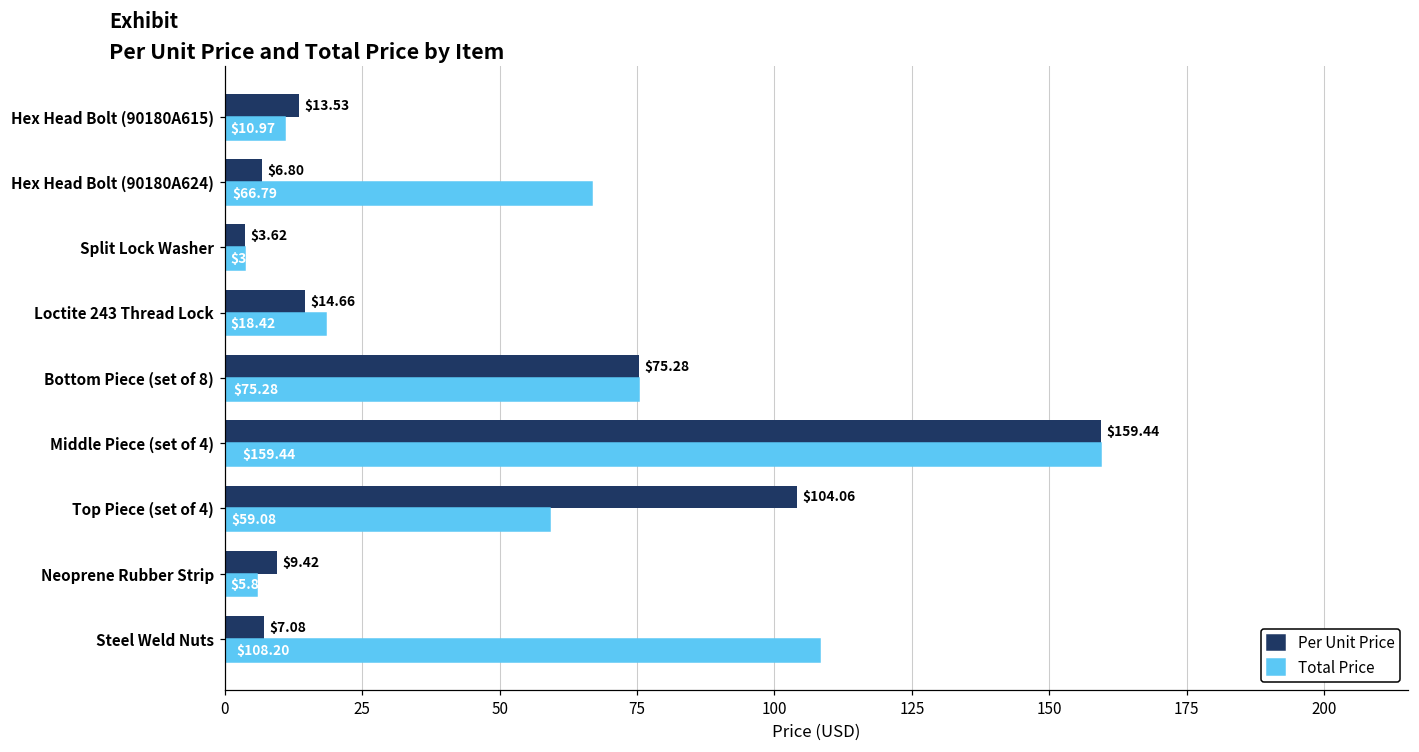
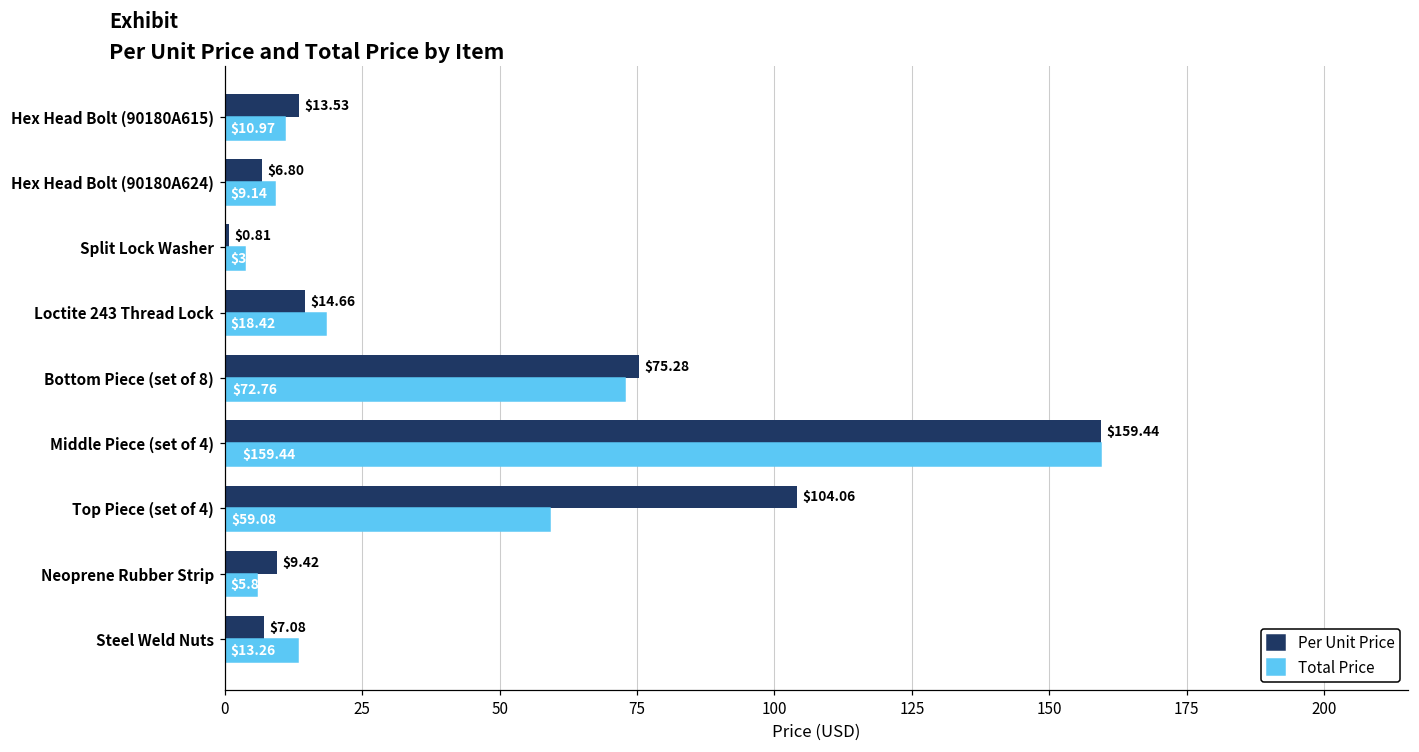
Total Price, Hex Head Bolt (90180A624): $66.79 -> $9.14
Per Unit Price, Split Lock Washer: $3.62 -> $0.81
Total Price, Bottom Piece (set of 8): $75.28 -> $72.76
Total Price, Steel Weld Nuts: $108.20 -> $13.26
